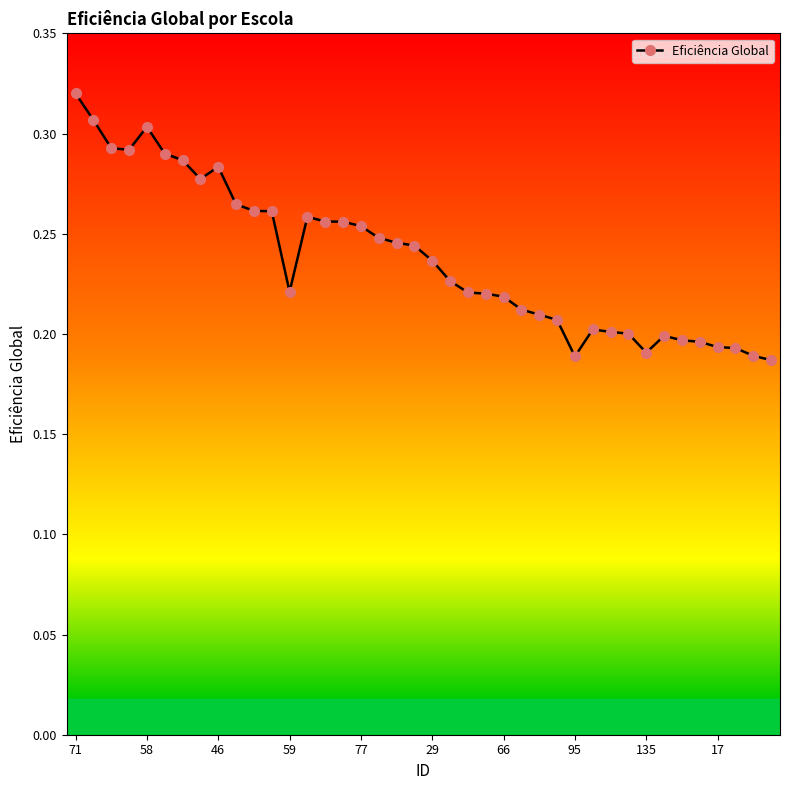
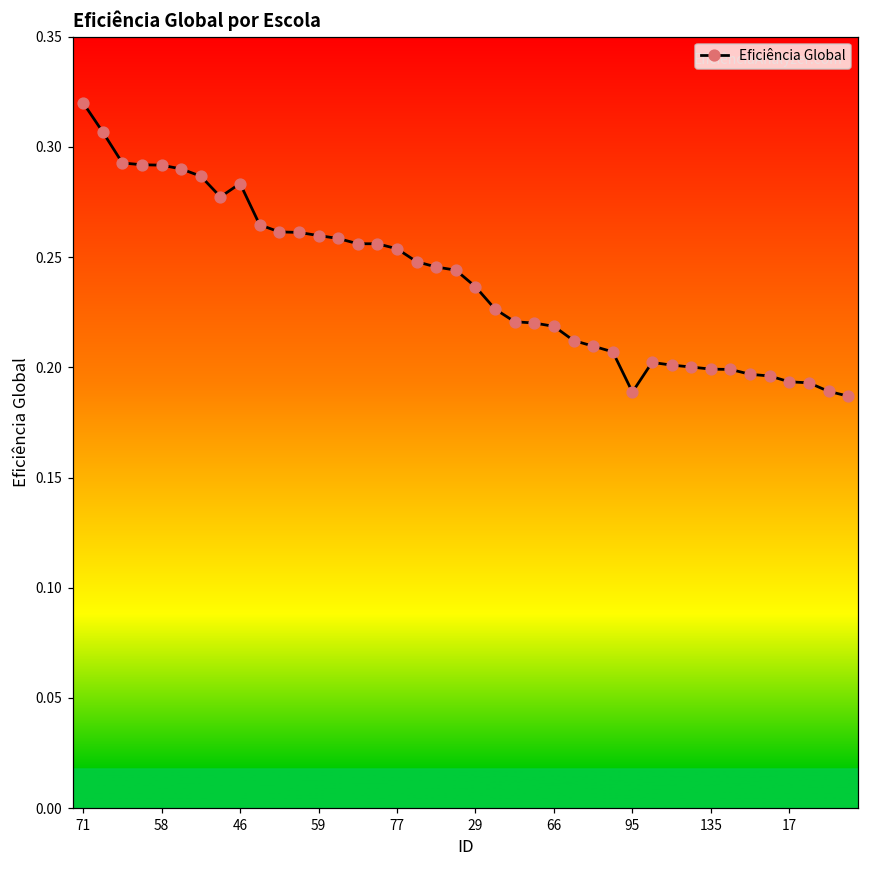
58: 0.303 -> 0.292
59: 0.221 -> 0.260
135: 0.191 -> 0.199
